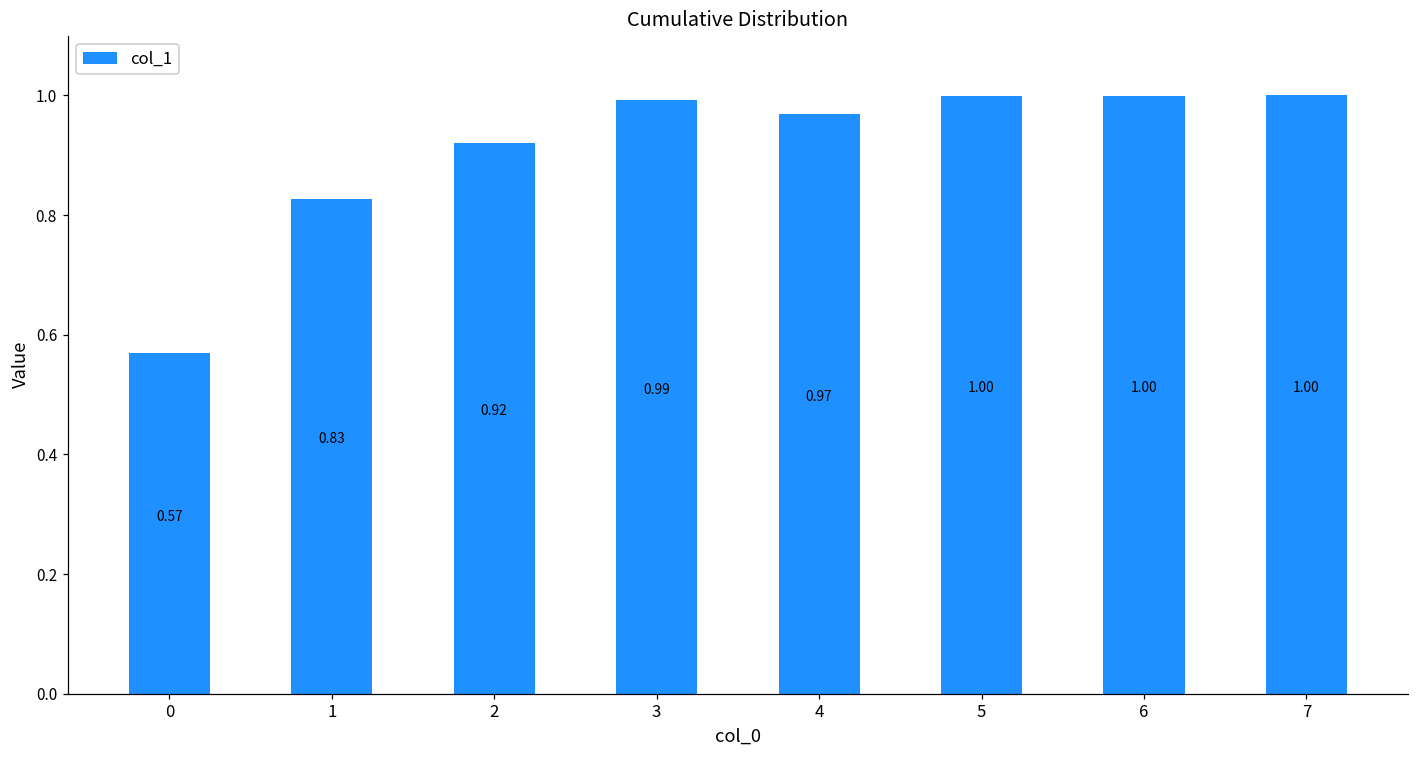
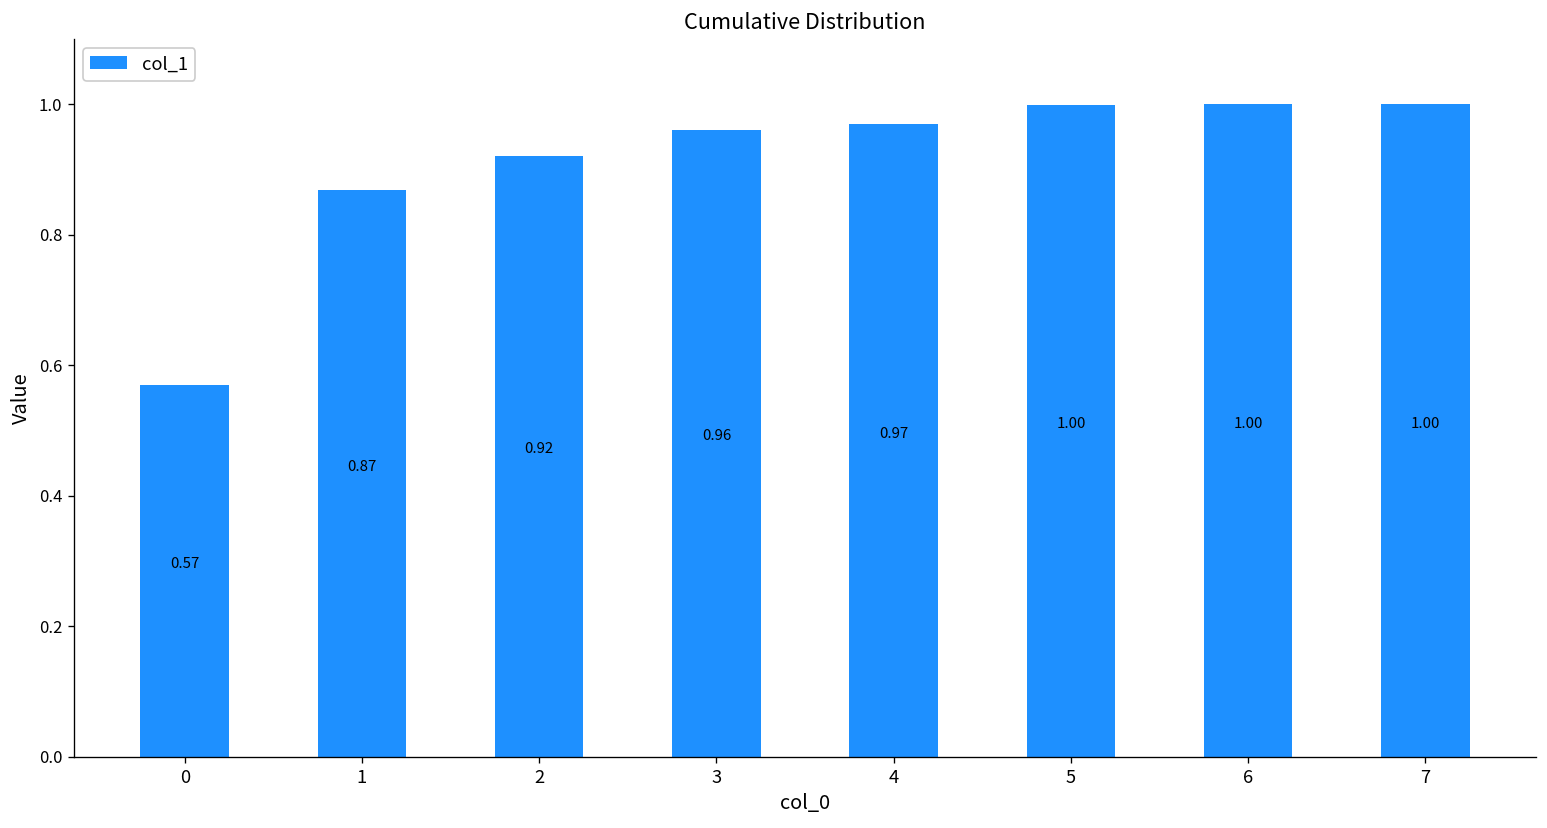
1: 0.83 -> 0.87
3: 0.99 -> 0.96
